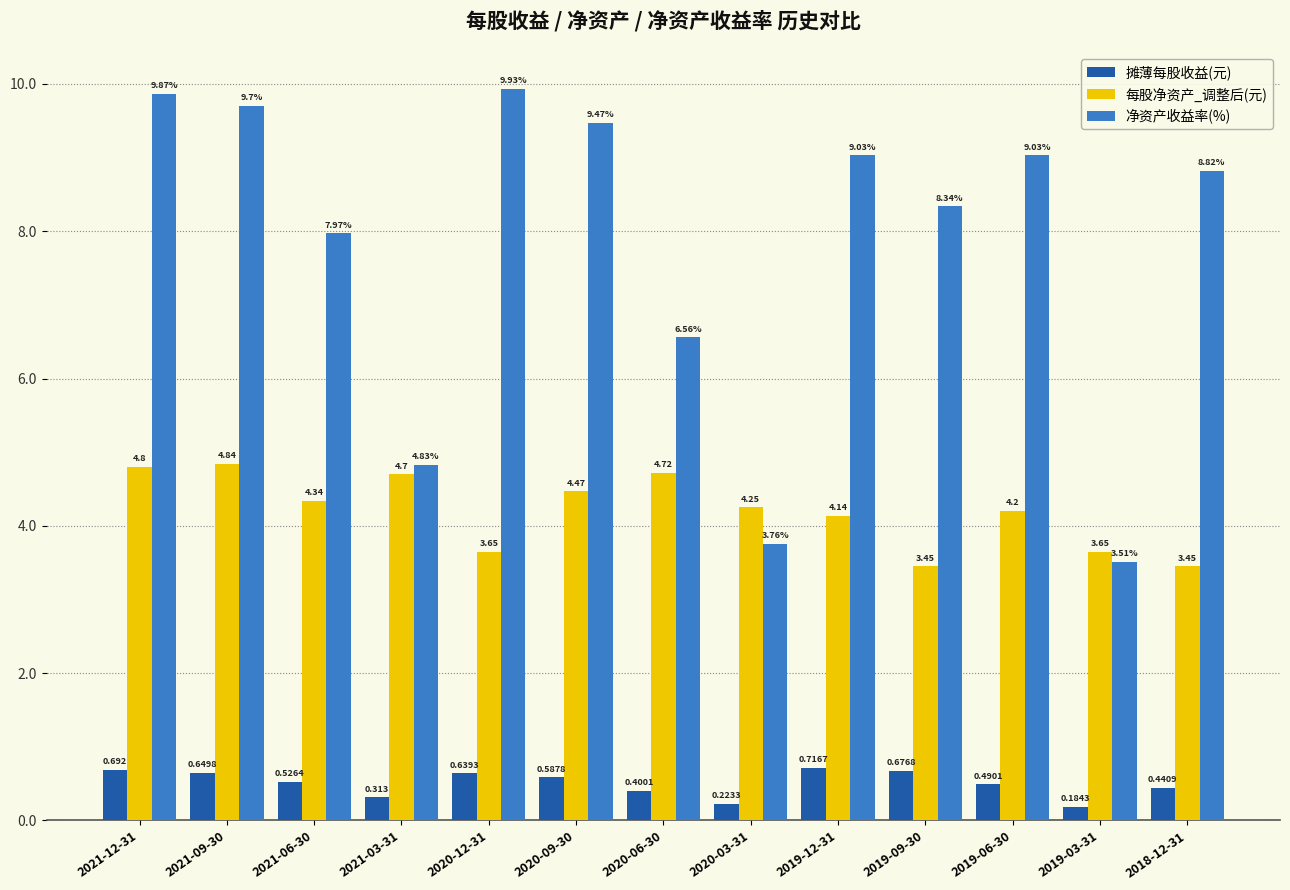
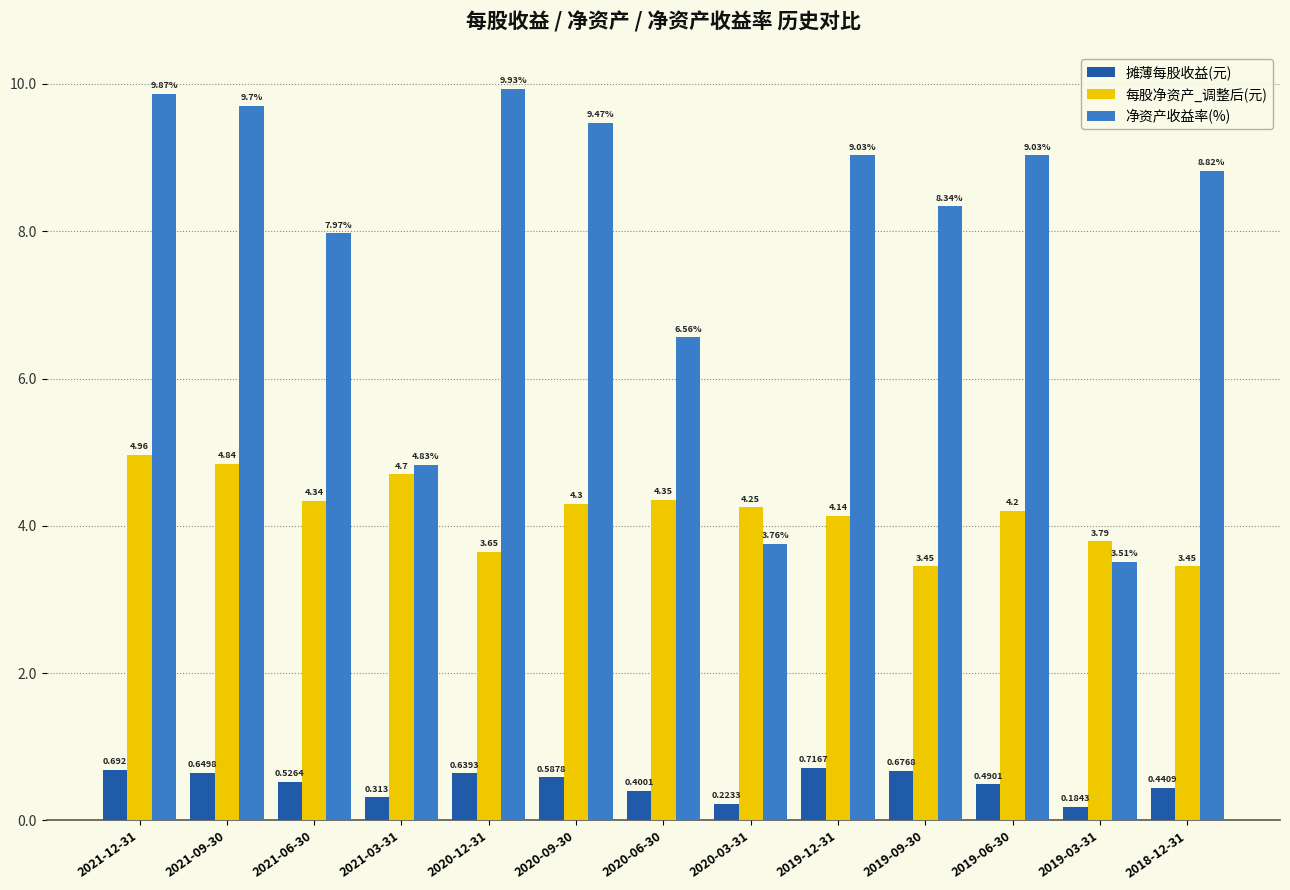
每股净资产_调整后(元), 2021-12-31: 4.8 -> 4.96
每股净资产_调整后(元), 2020-09-30: 4.47 -> 4.3
每股净资产_调整后(元), 2020-06-30: 4.72 -> 4.35
每股净资产_调整后(元), 2019-03-31: 3.65 -> 3.79
